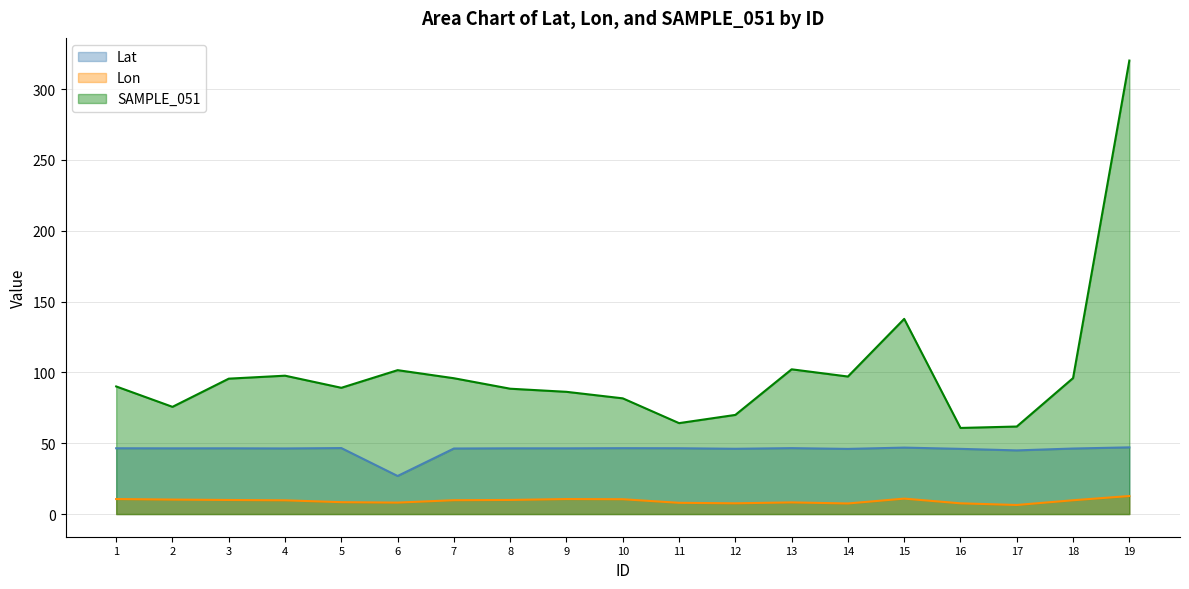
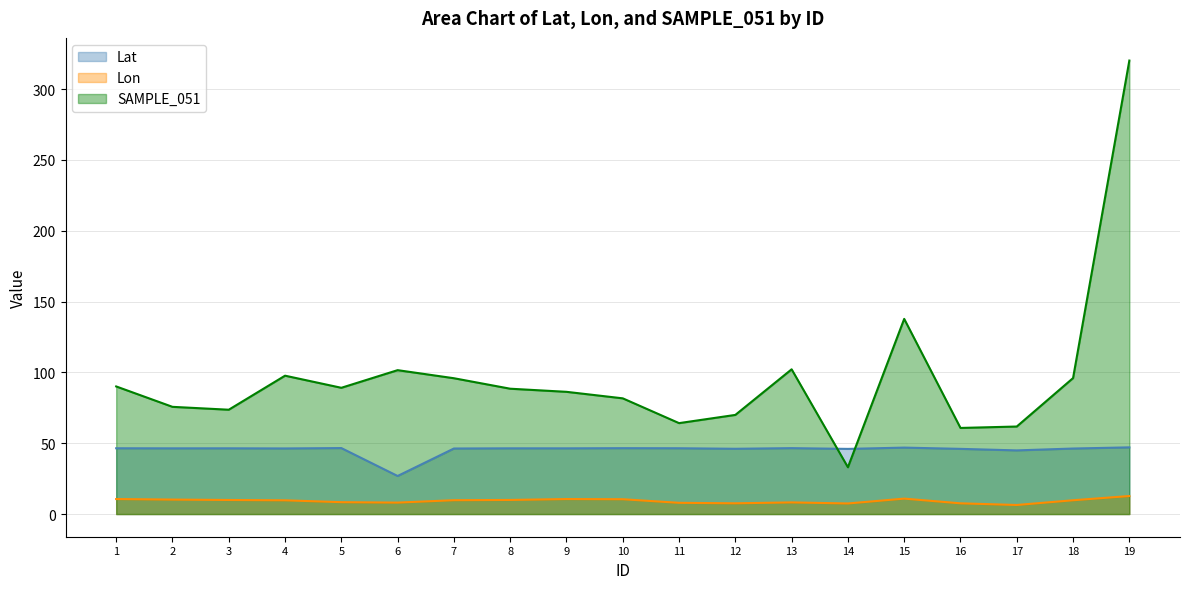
SAMPLE_051, 3: 96 -> 74
SAMPLE_051, 14: 97 -> 33
